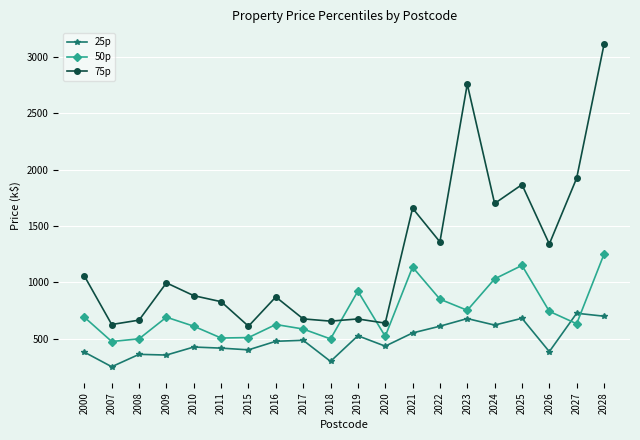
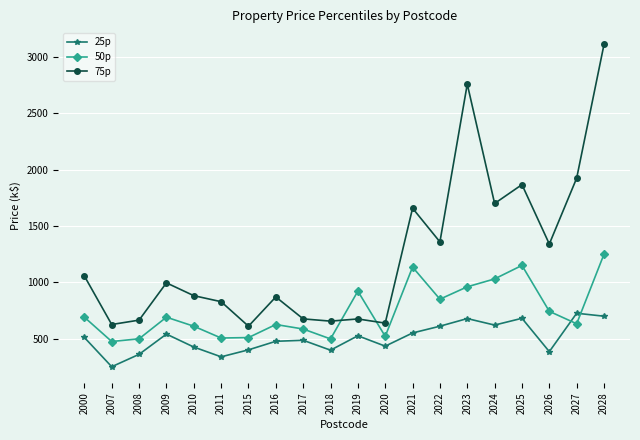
25p, 2000: 380 -> 510
25p, 2009: 350 -> 540
25p, 2011: 420 -> 340
25p, 2018: 300 -> 400
50p, 2023: 750 -> 960
